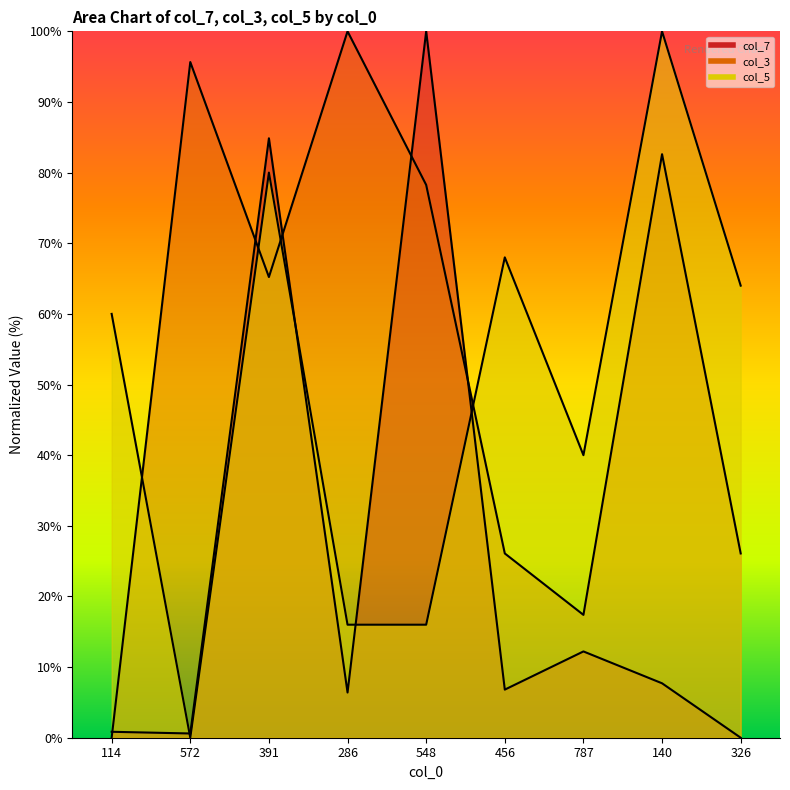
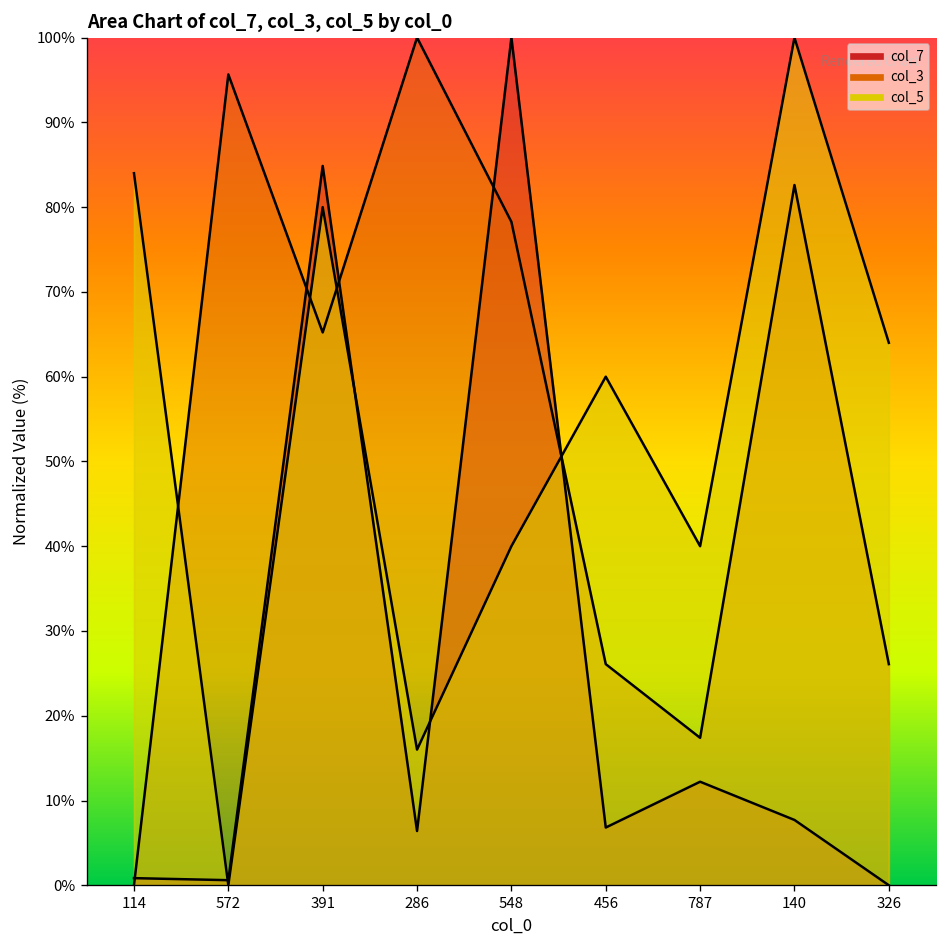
col_5, 114: 60% -> 84%
col_5, 548: 16% -> 40%
col_5, 456: 68% -> 60%
